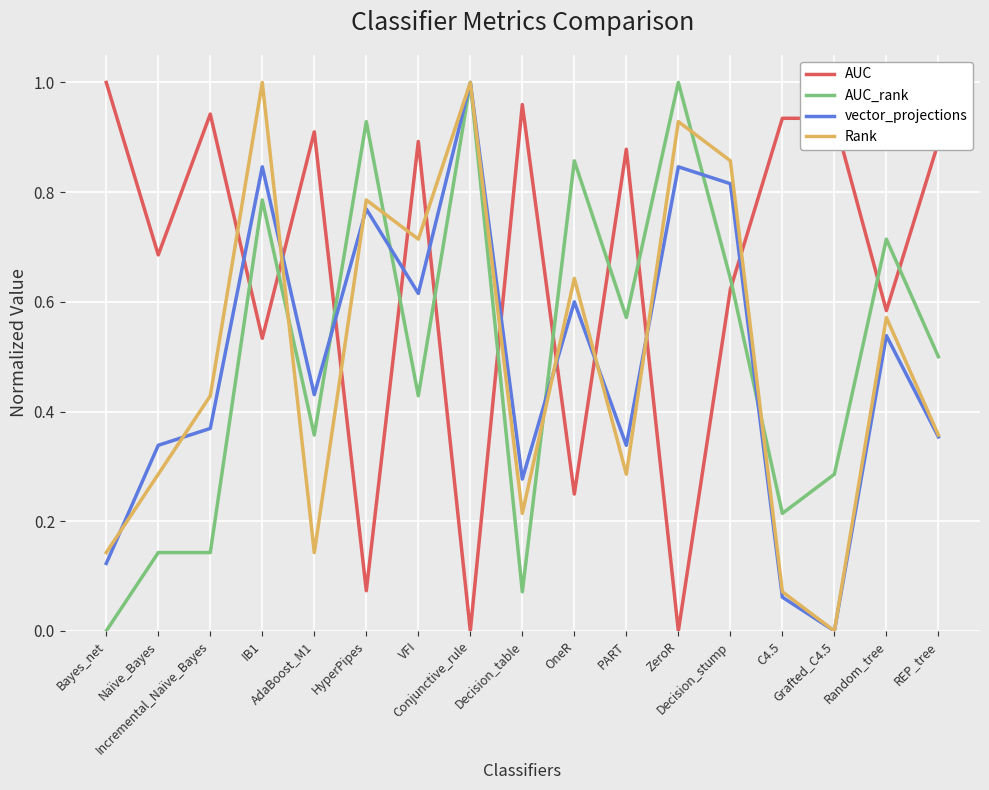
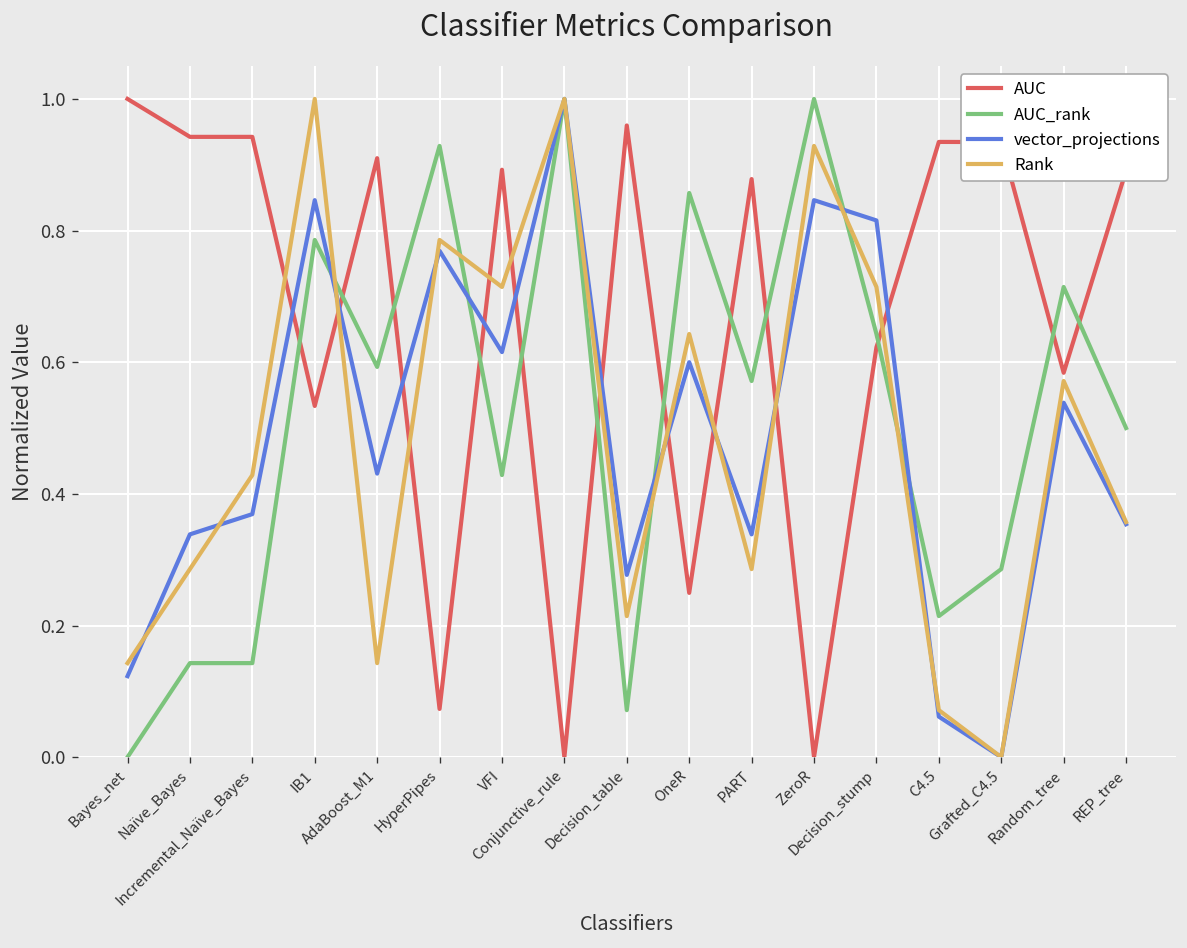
AUC, Naïve_Bayes: 0.69 -> 0.94
AUC_rank, AdaBoost_M1: 0.36 -> 0.59
Rank, Decision_stump: 0.86 -> 0.71
